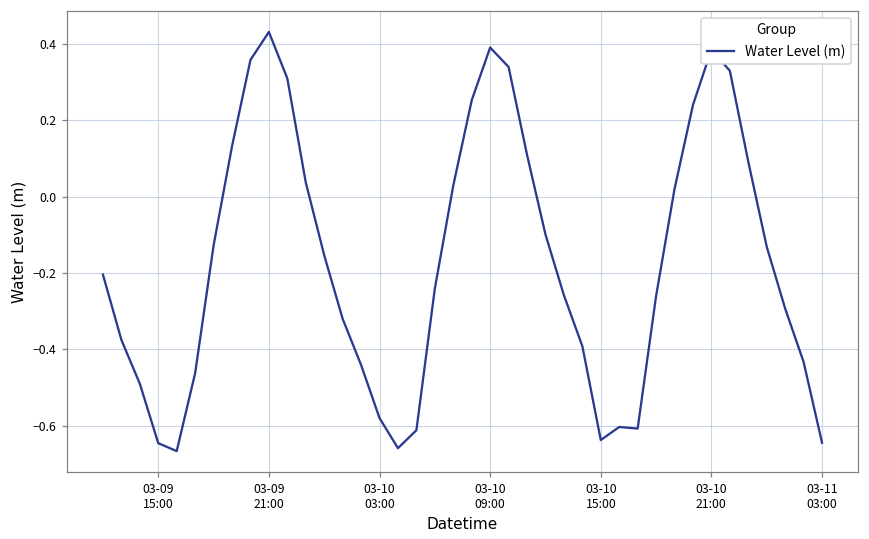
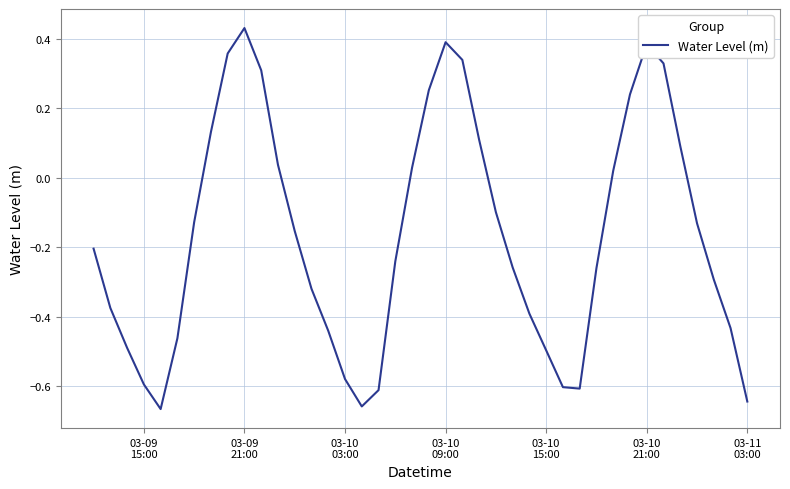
03-09 15:00: -0.65 -> -0.59
03-10 15:00: -0.64 -> -0.50
